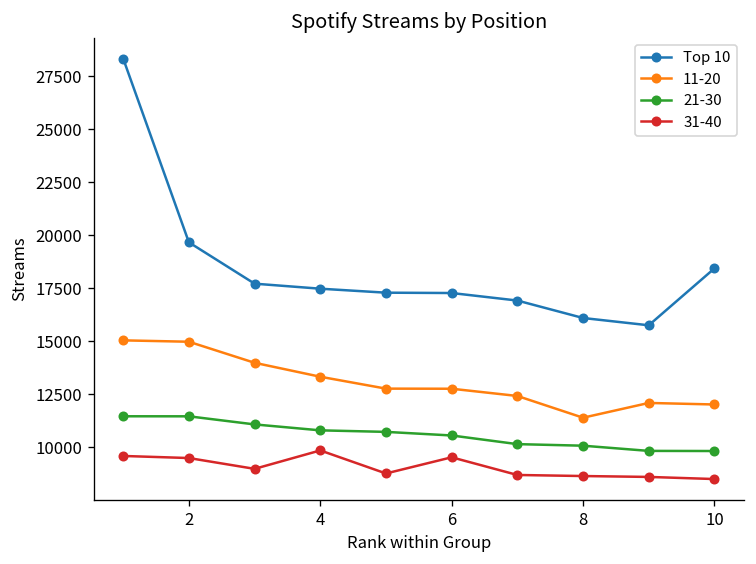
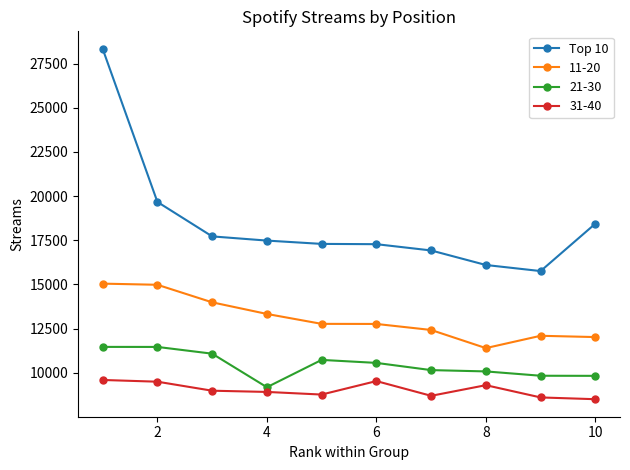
21-30, 4: 10800 -> 9200
31-40, 4: 9900 -> 8900
31-40, 8: 8600 -> 9300
